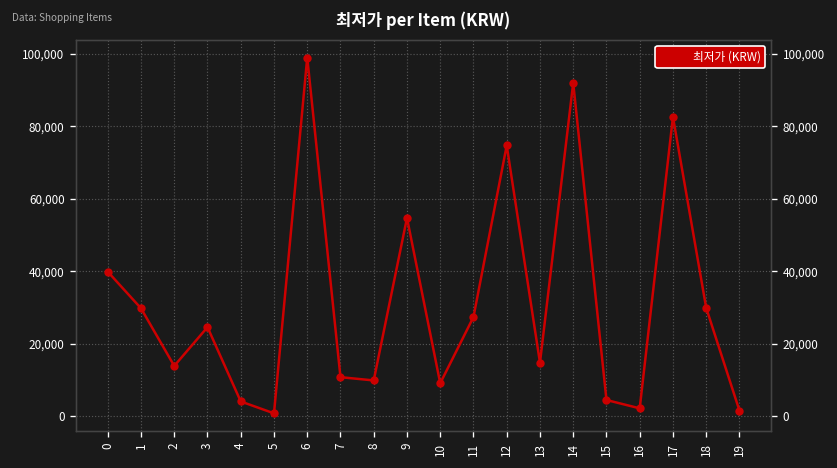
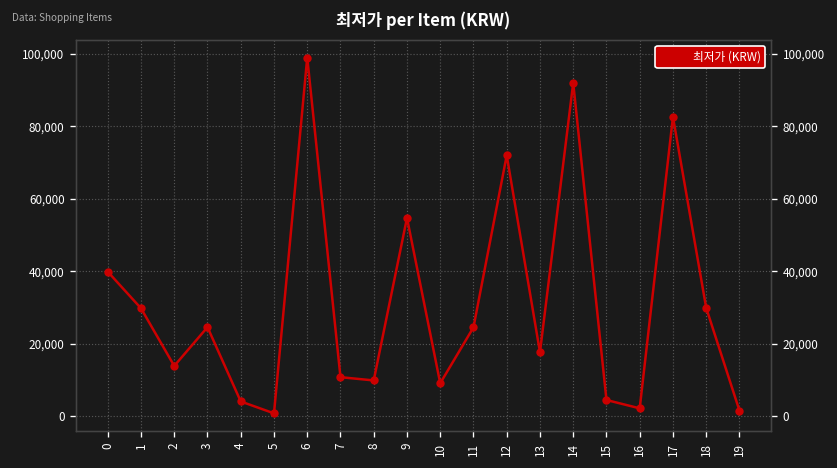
11: 27,000 -> 25,000
12: 75,000 -> 72,000
13: 15,000 -> 18,000
